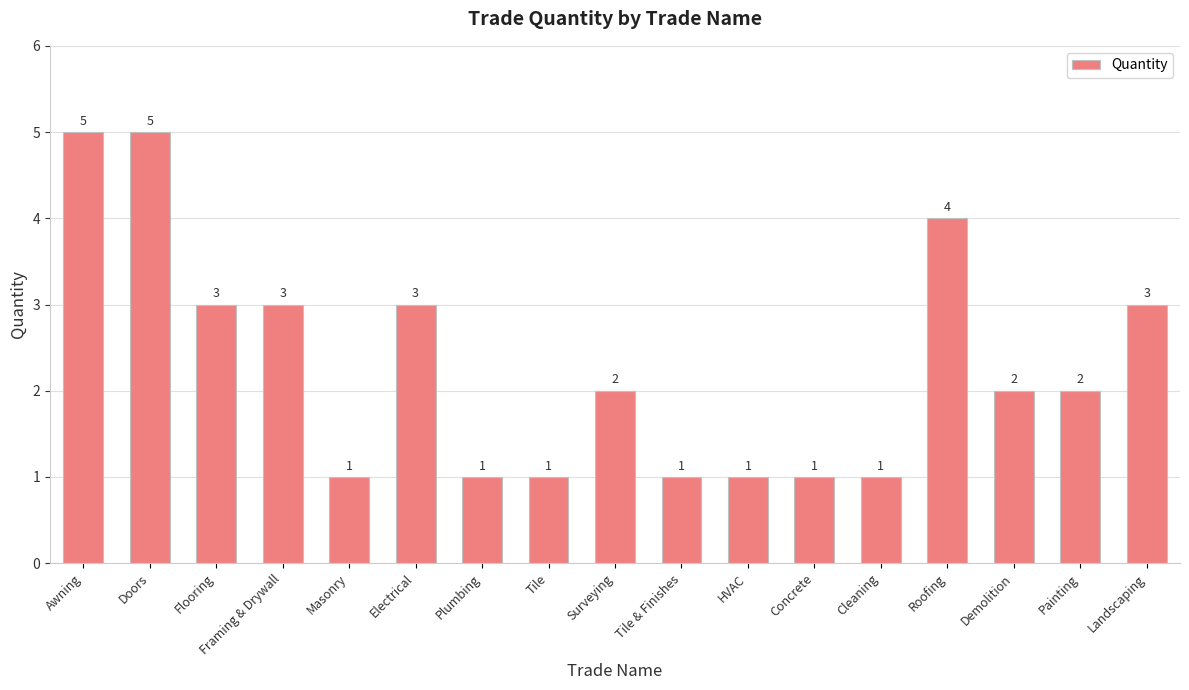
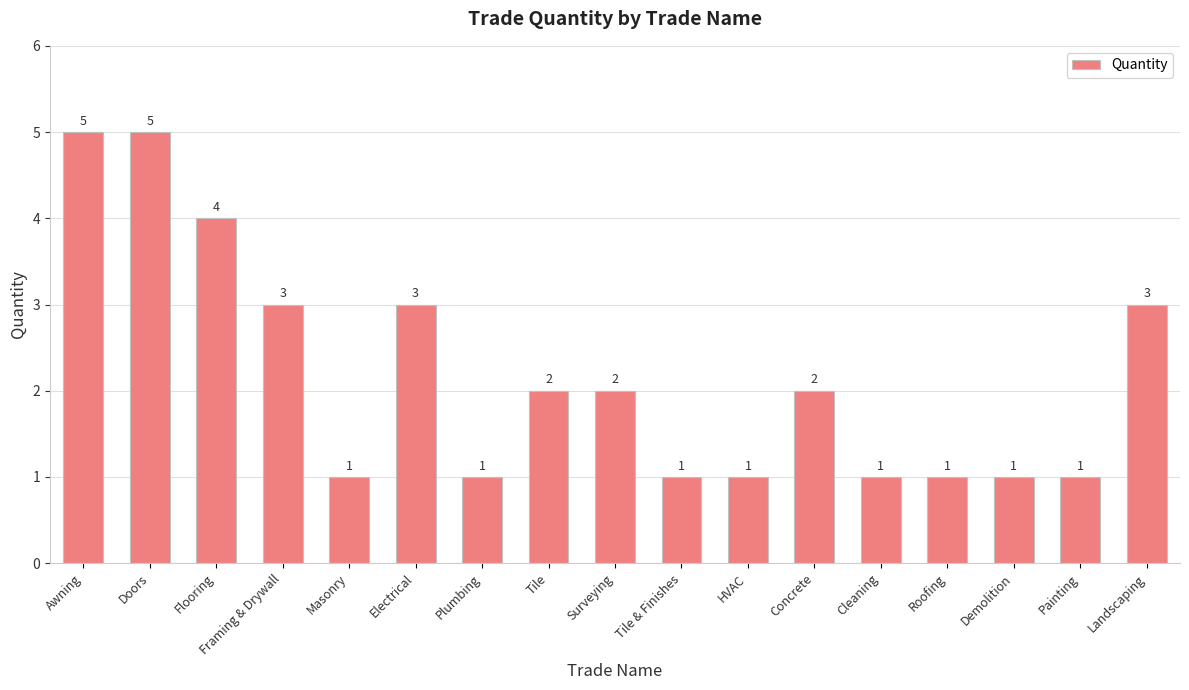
Flooring: 3 -> 4
Tile: 1 -> 2
Concrete: 1 -> 2
Roofing: 4 -> 1
Demolition: 2 -> 1
Painting: 2 -> 1
